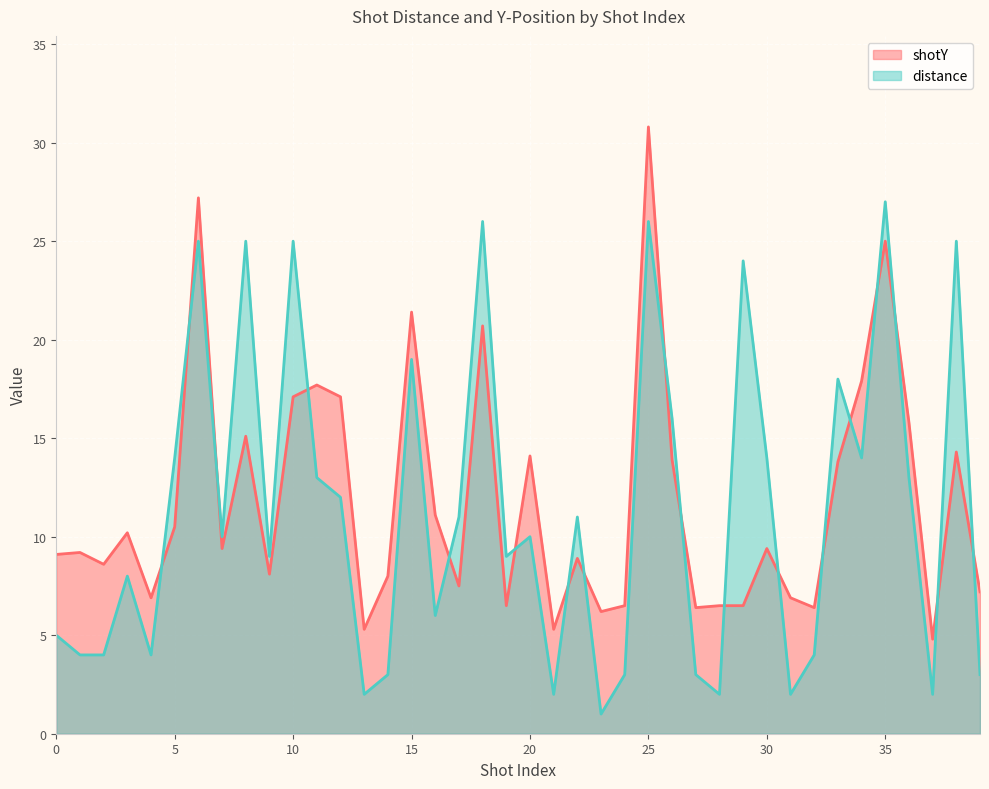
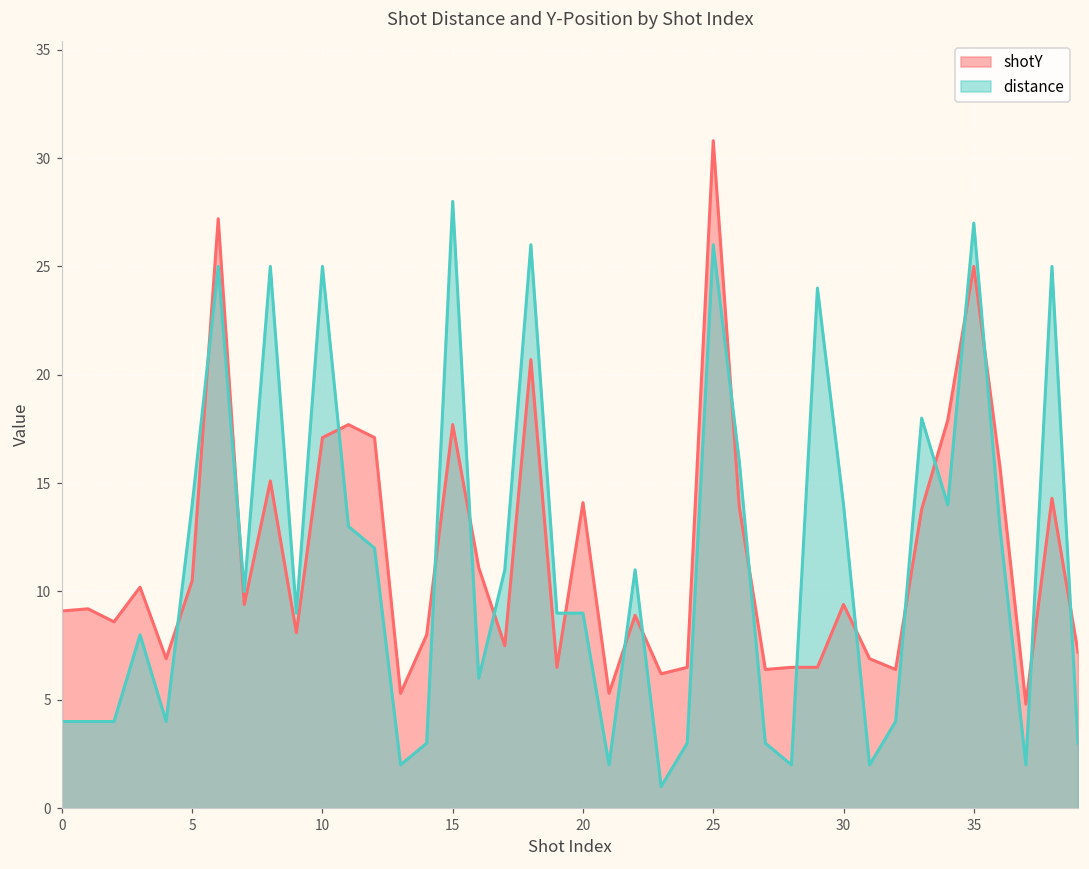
distance, 0: 5 -> 4
shotY, 15: 21.4 -> 17.7
distance, 15: 19 -> 28
distance, 20: 10 -> 9
